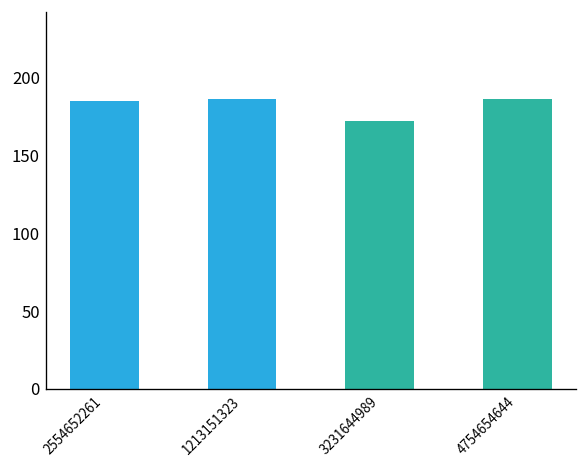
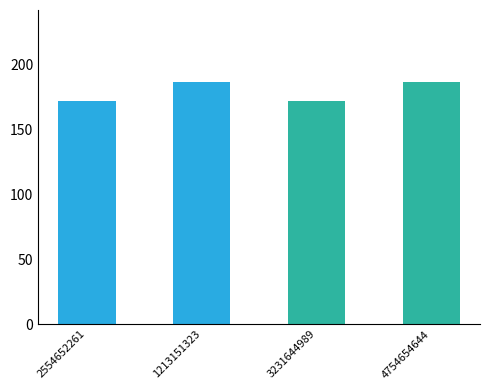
2554652261: 185 -> 172
